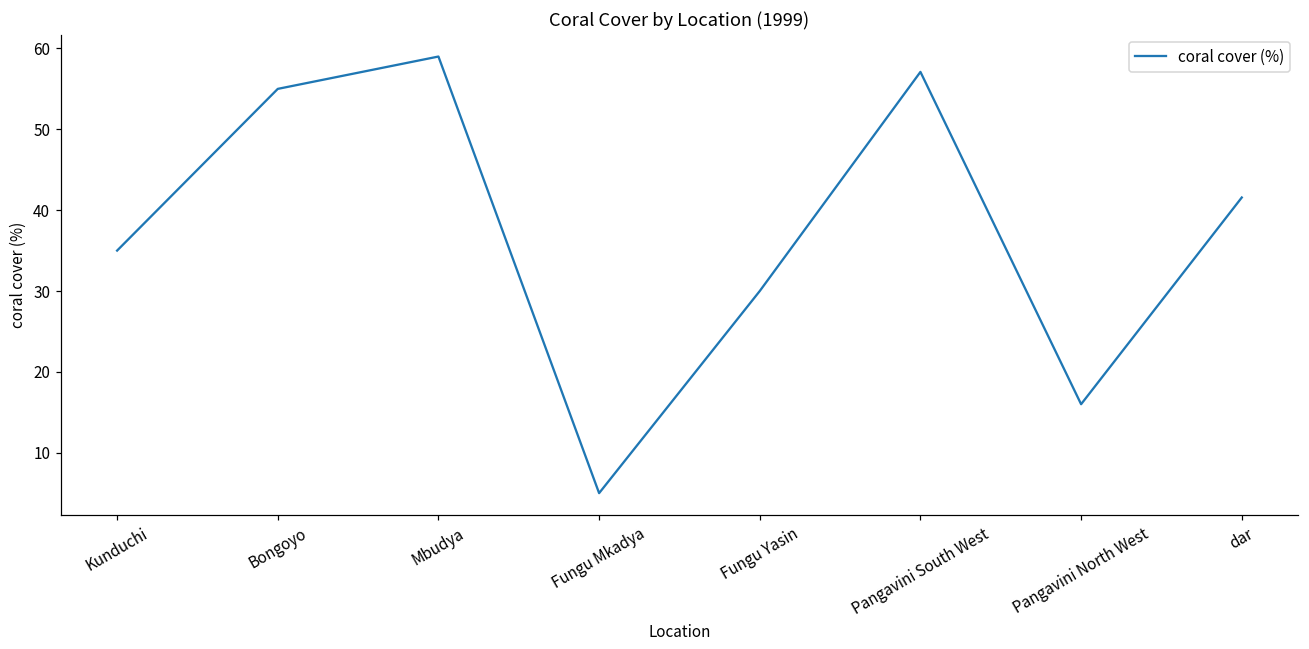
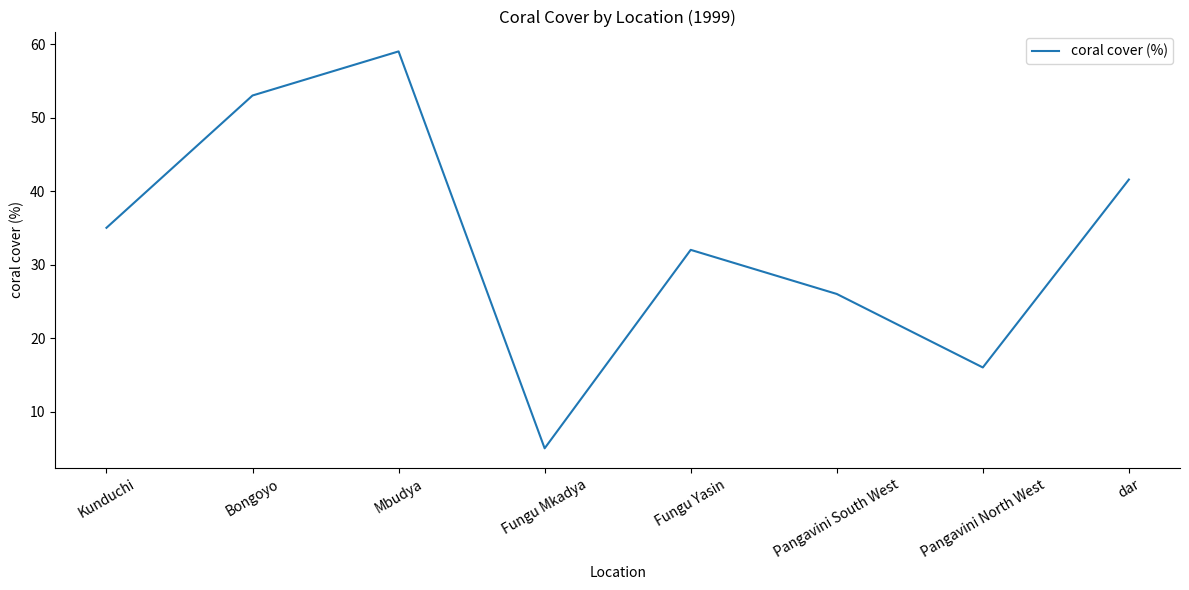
Bongoyo: 55 -> 53
Fungu Yasin: 30 -> 32
Pangavini South West: 57 -> 26
